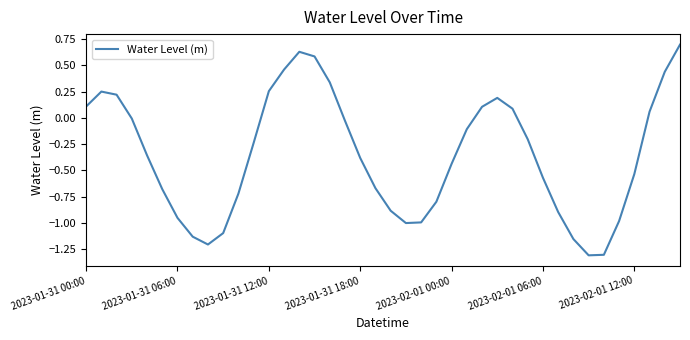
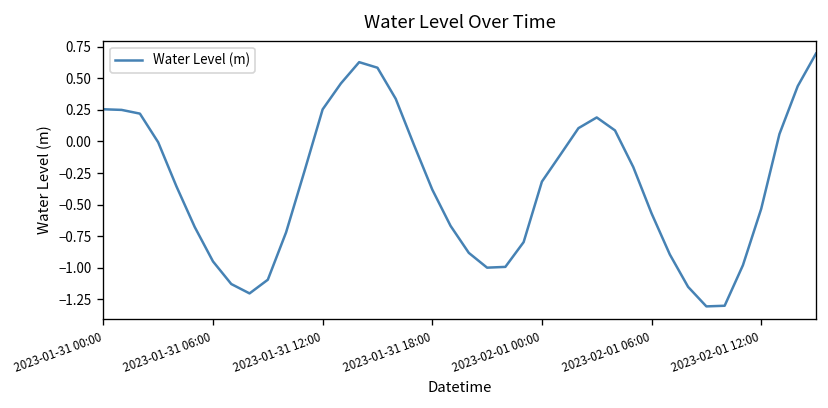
2023-01-31 00:00: 0.11 -> 0.26
2023-02-01 00:00: -0.44 -> -0.32
